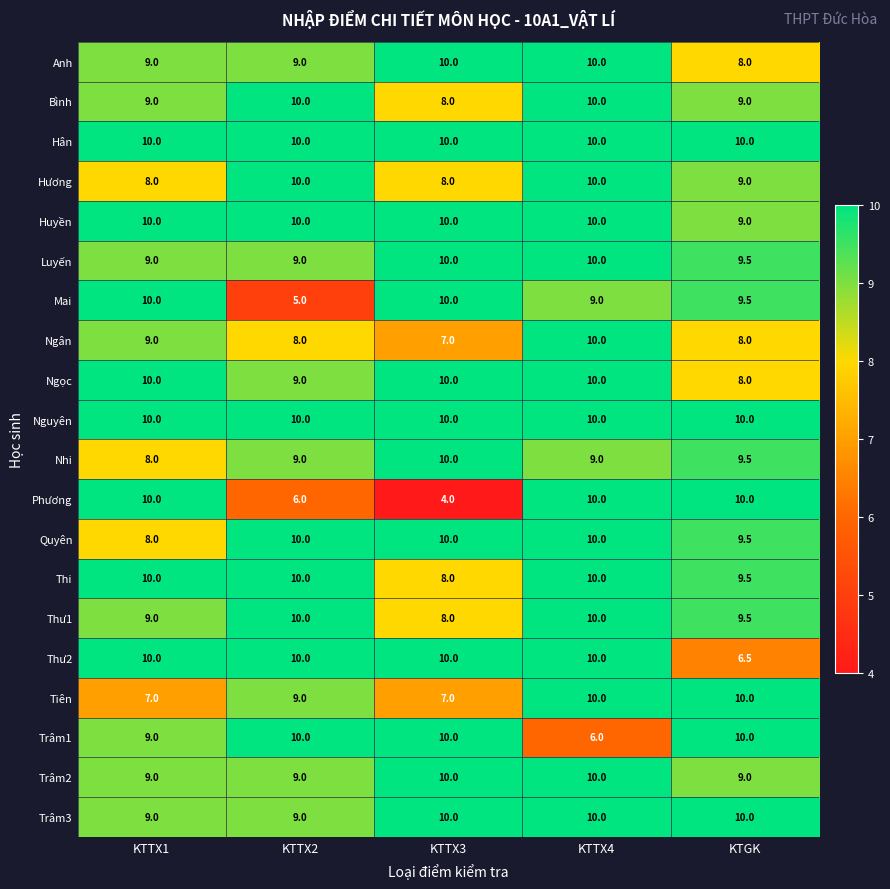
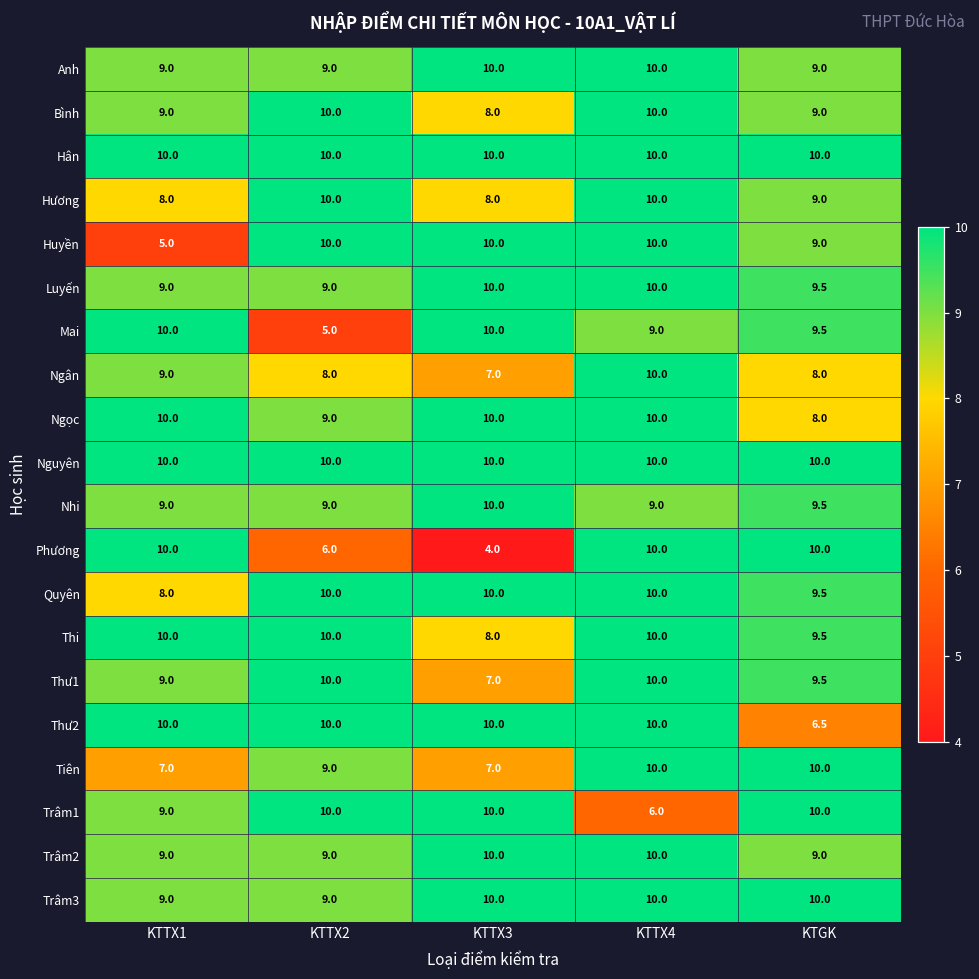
Anh, KTGK: 8.0 -> 9.0
Huyền, KTTX1: 10.0 -> 5.0
Nhi, KTTX1: 8.0 -> 9.0
Thư1, KTTX3: 8.0 -> 7.0
